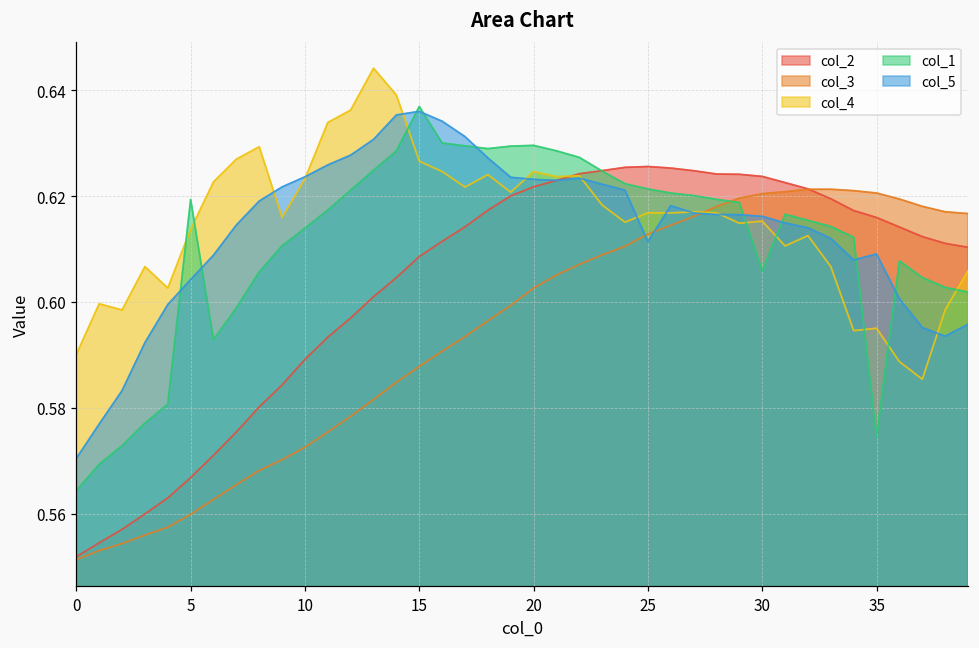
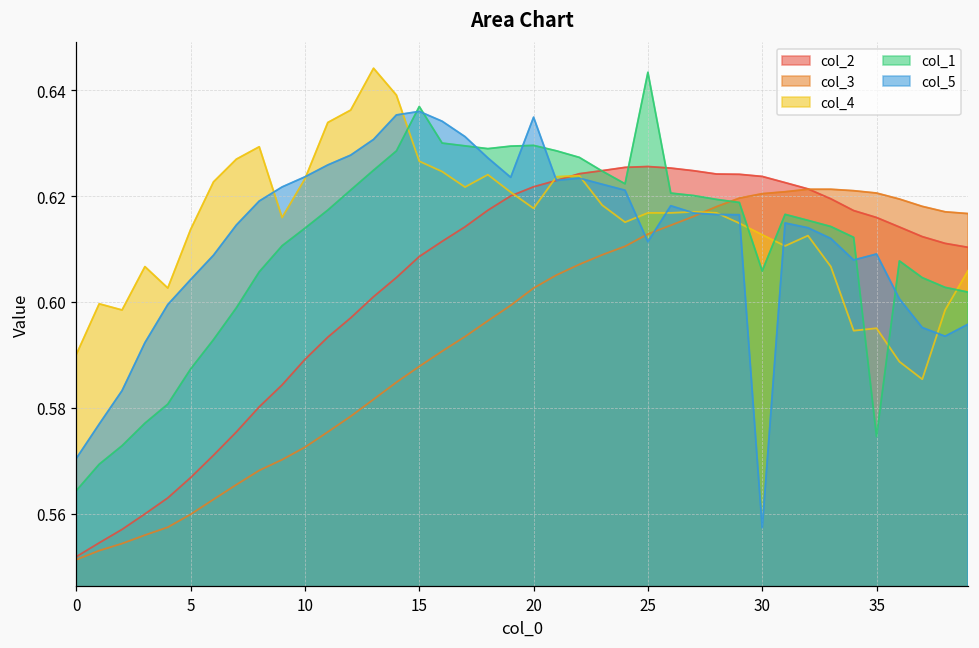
col_1, 5: 0.619 -> 0.587
col_4, 20: 0.625 -> 0.618
col_5, 20: 0.623 -> 0.635
col_1, 25: 0.621 -> 0.643
col_4, 30: 0.615 -> 0.613
col_5, 30: 0.616 -> 0.557
